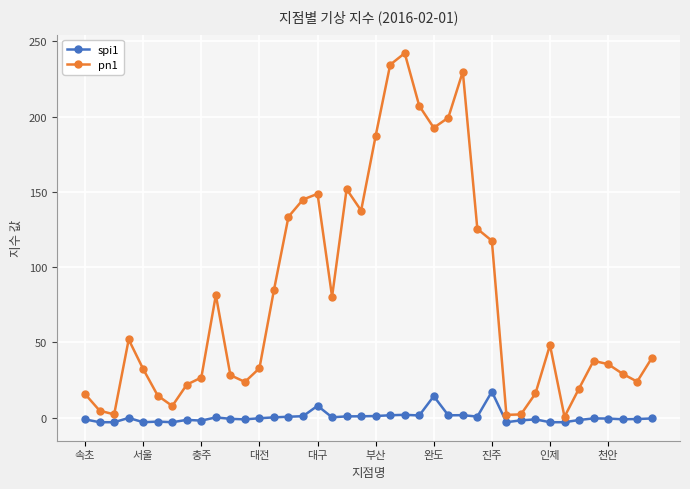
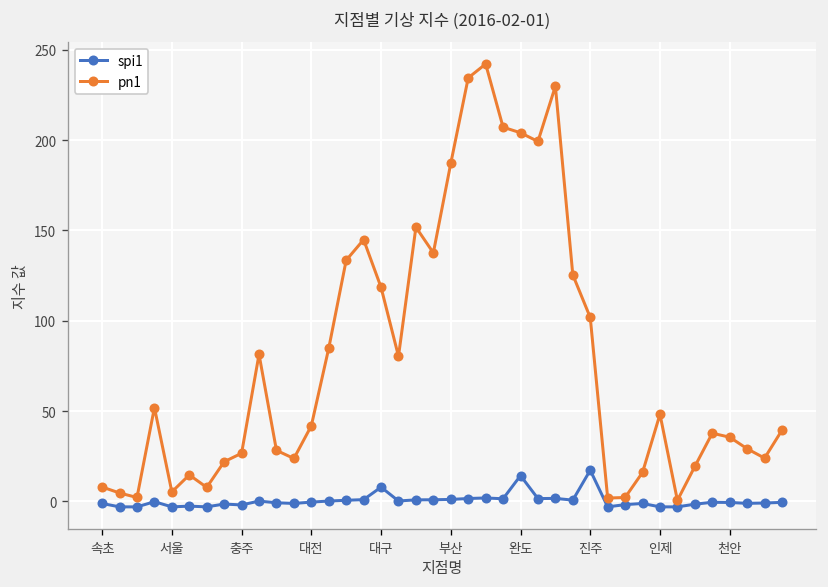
pn1, 속초: 16 -> 8
pn1, 서울: 32 -> 5
pn1, 대전: 33 -> 42
pn1, 대구: 149 -> 119
pn1, 완도: 193 -> 204
pn1, 진주: 118 -> 102
